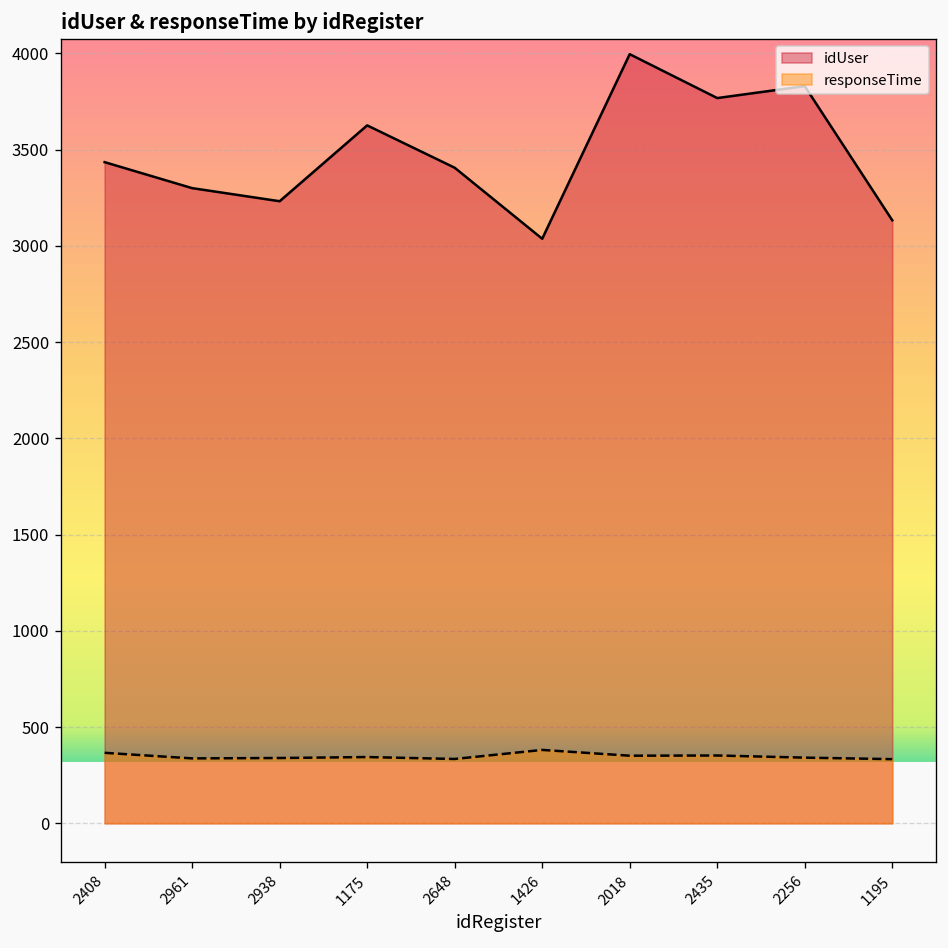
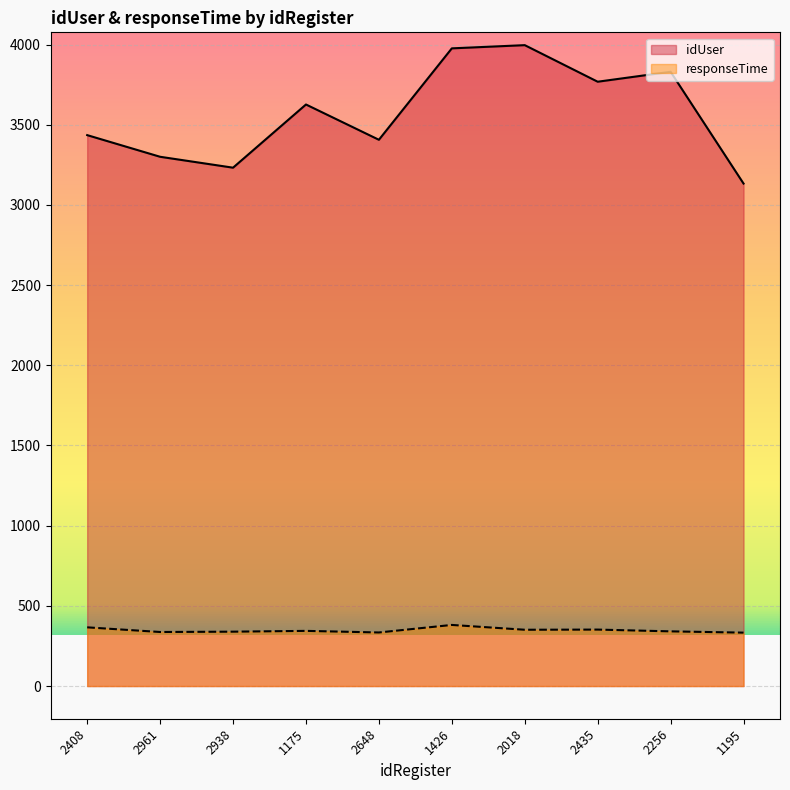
idUser, 1426: 3040 -> 3980
